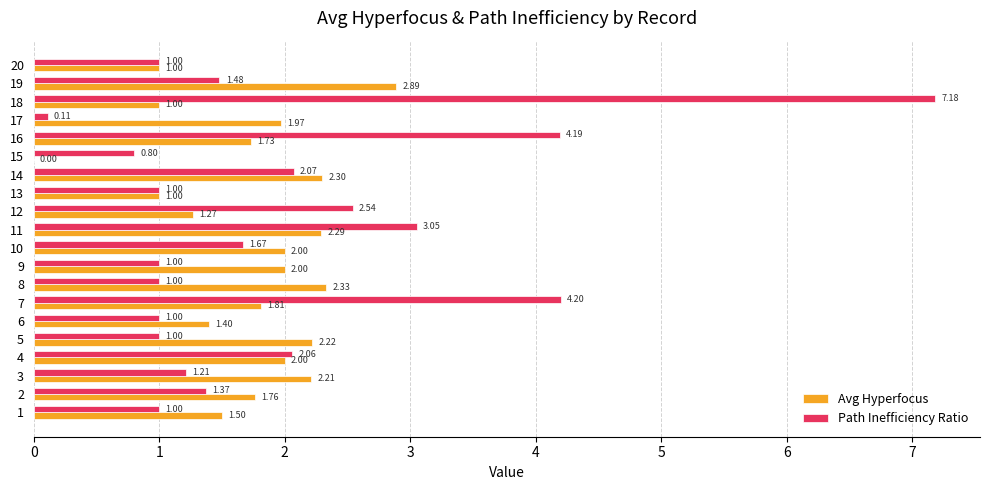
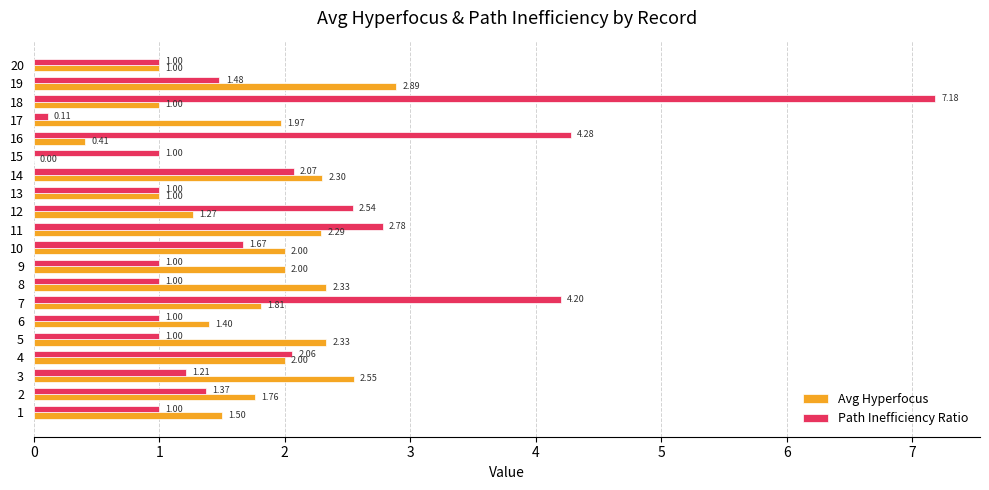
Path Inefficiency Ratio, 16: 4.19 -> 4.28
Avg Hyperfocus, 16: 1.73 -> 0.41
Path Inefficiency Ratio, 15: 0.80 -> 1.00
Path Inefficiency Ratio, 11: 3.05 -> 2.78
Avg Hyperfocus, 5: 2.22 -> 2.33
Avg Hyperfocus, 3: 2.21 -> 2.55
